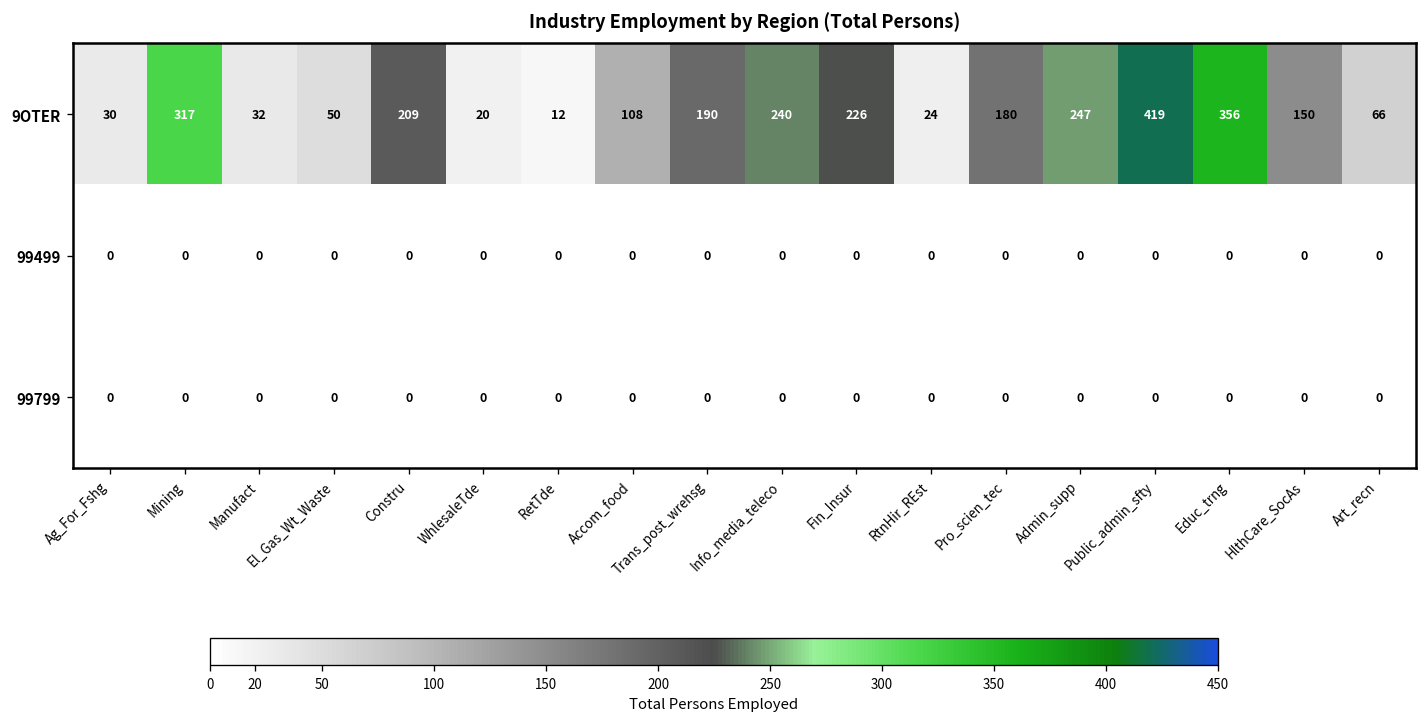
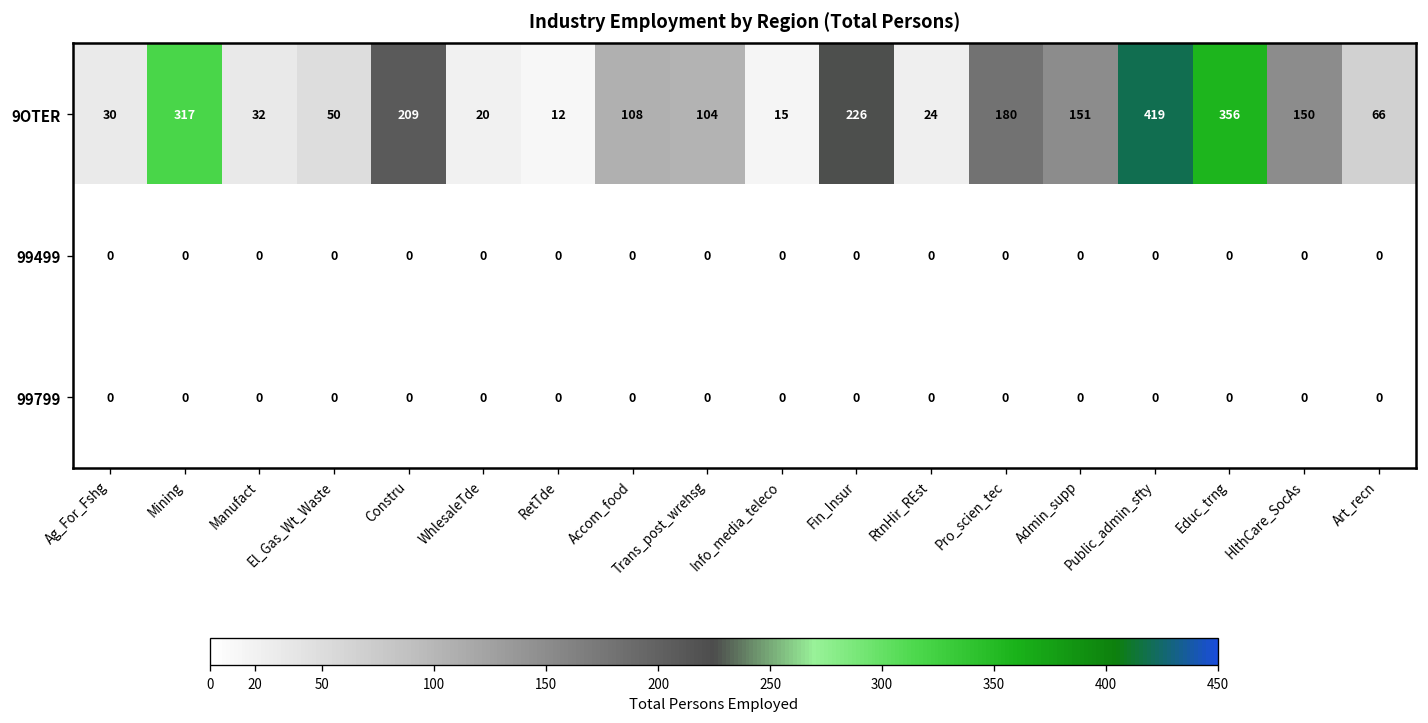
9OTER, Trans_post_wrehsg: 190 -> 104
9OTER, Info_media_teleco: 240 -> 15
9OTER, Admin_supp: 247 -> 151
